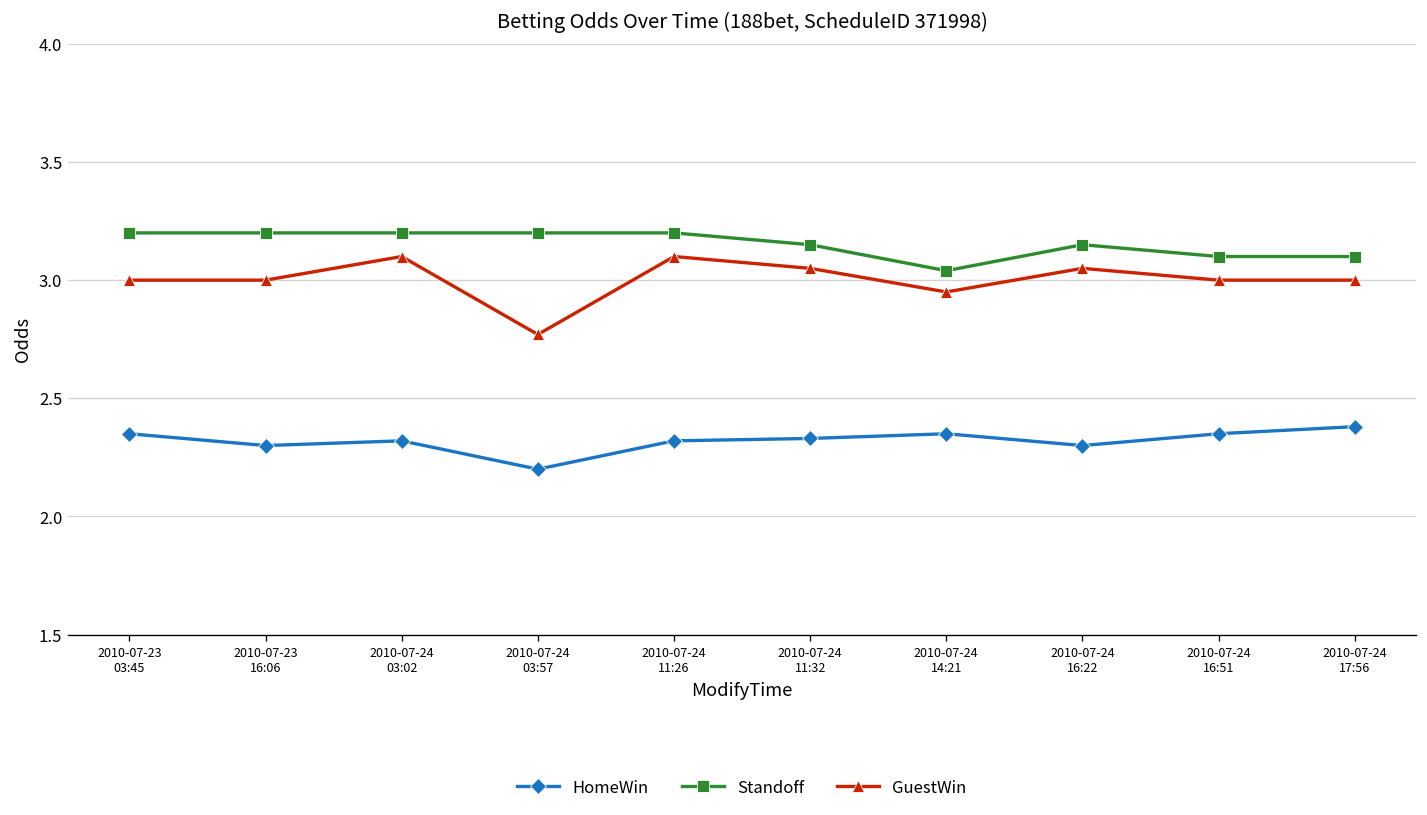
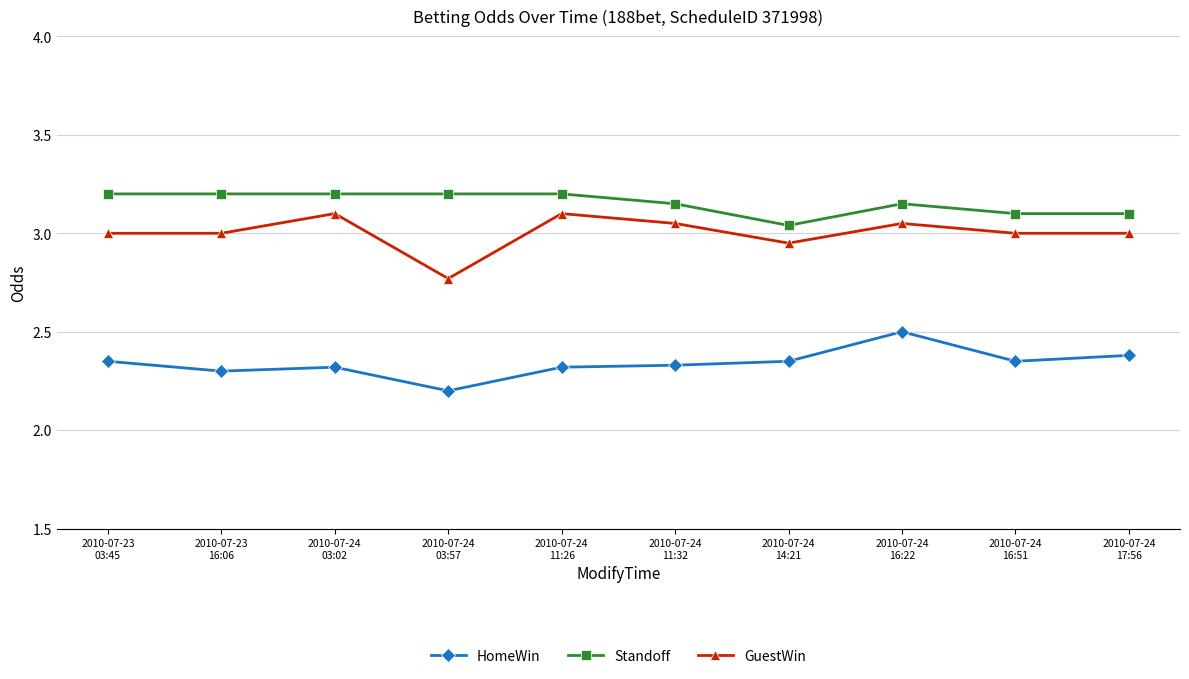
HomeWin, 2010-07-24 16:22: 2.3 -> 2.5
